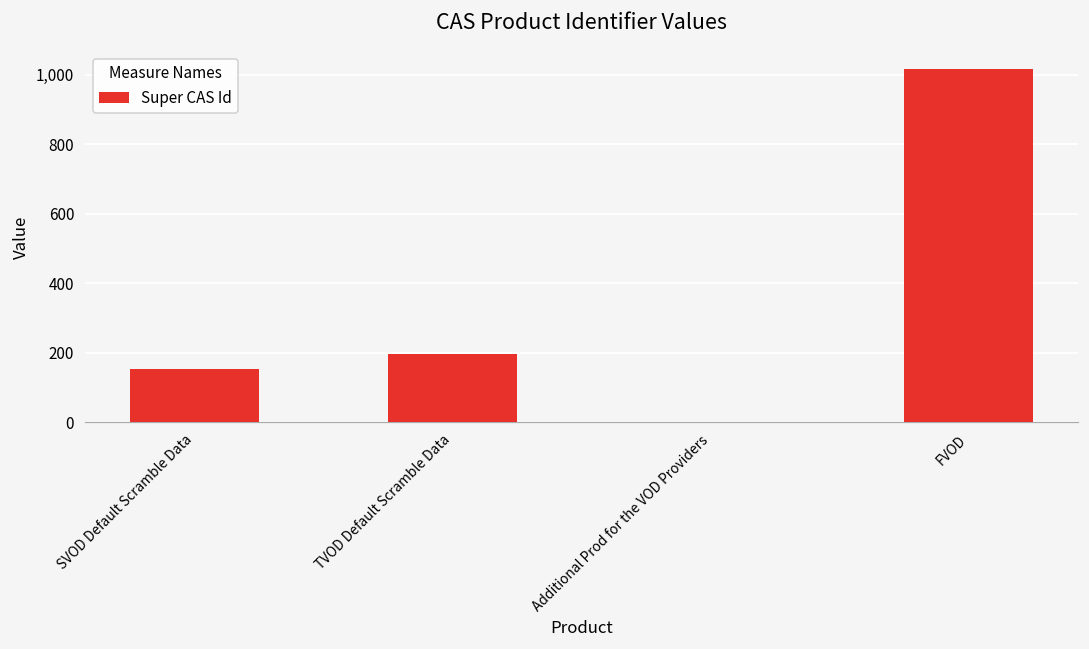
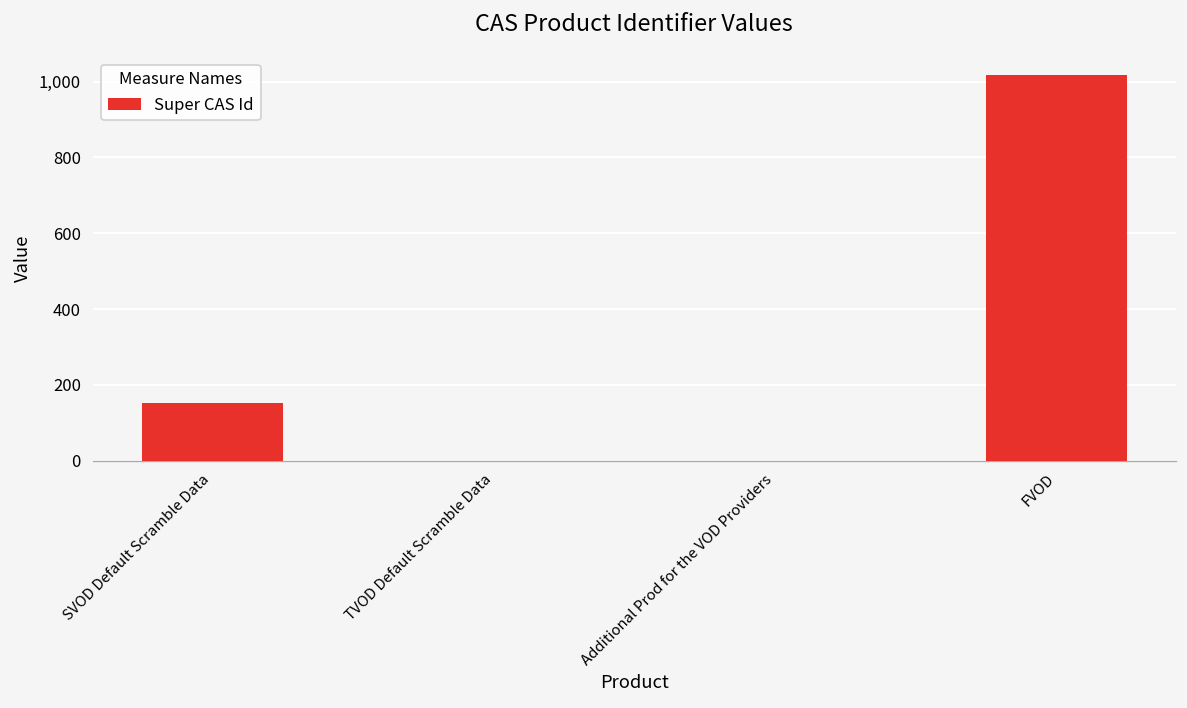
TVOD Default Scramble Data: 200 -> 0
